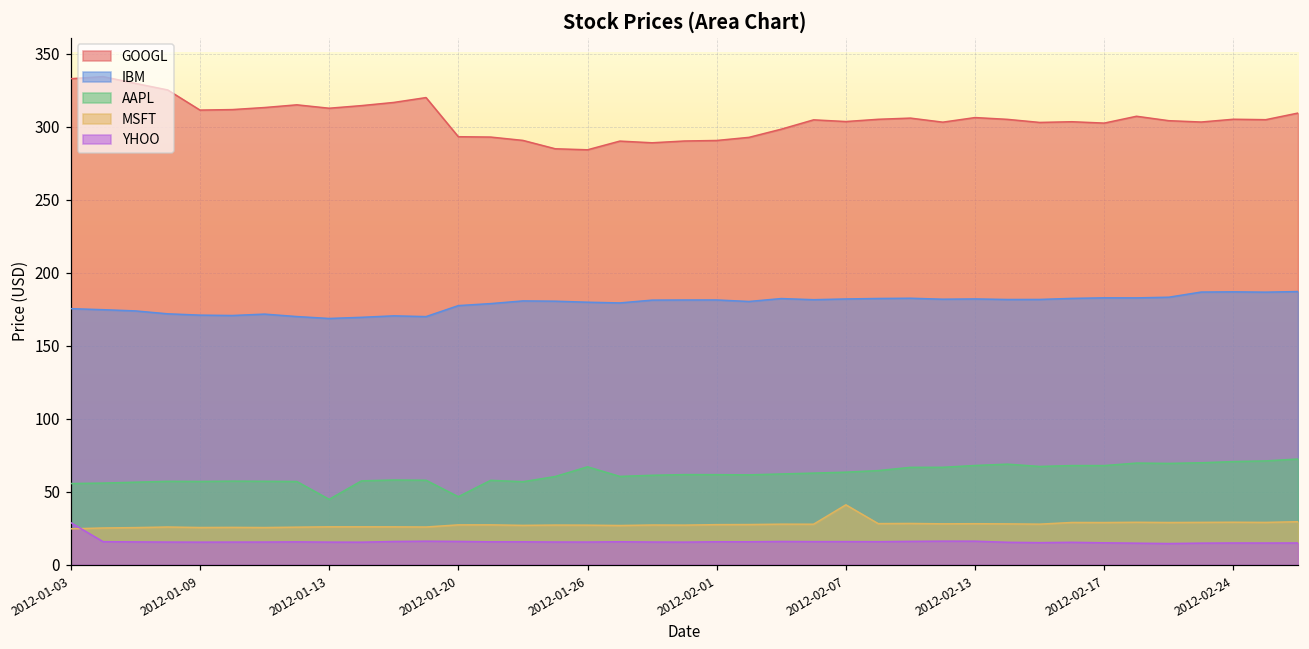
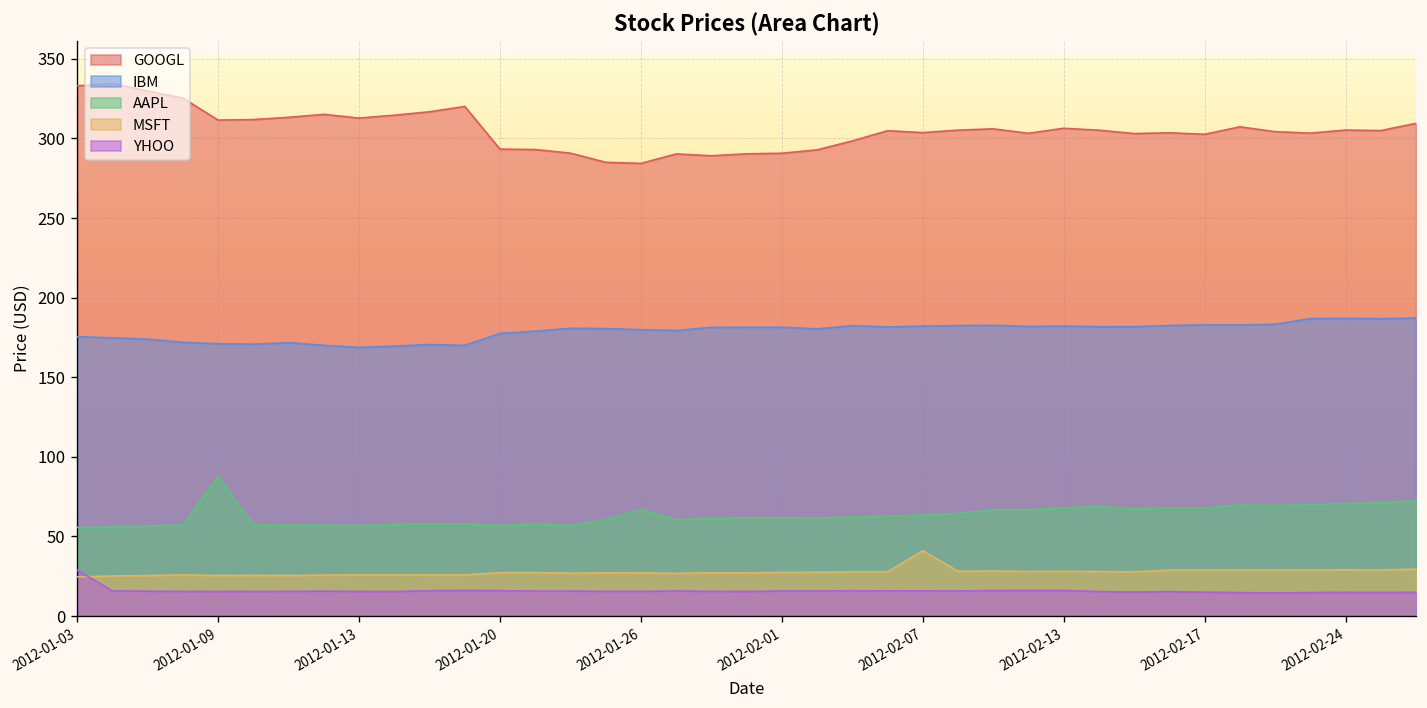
AAPL, 2012-01-09: 57 -> 88
AAPL, 2012-01-13: 45 -> 57
AAPL, 2012-01-20: 47 -> 57
